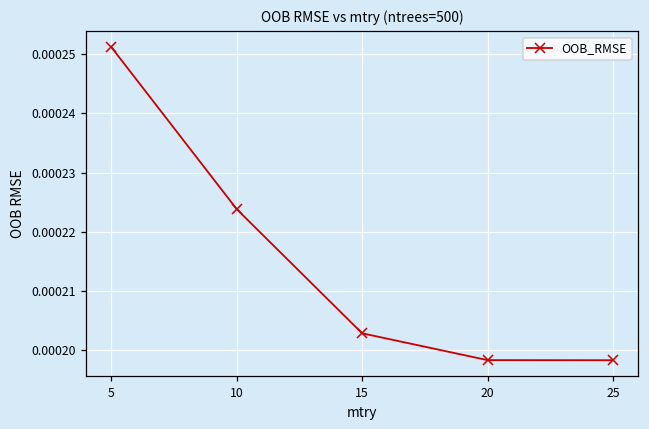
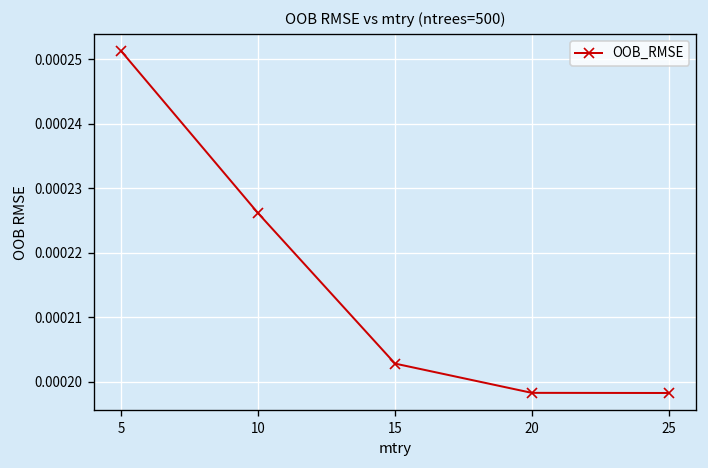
10: 0.000224 -> 0.000226
